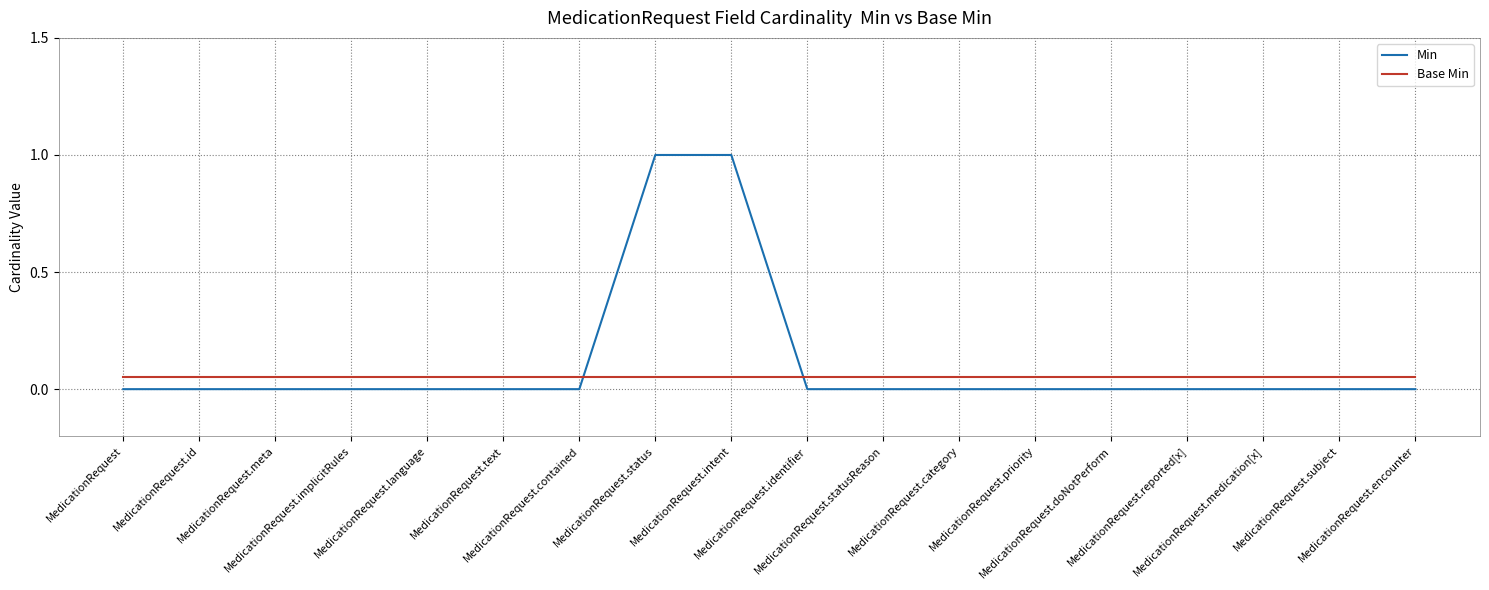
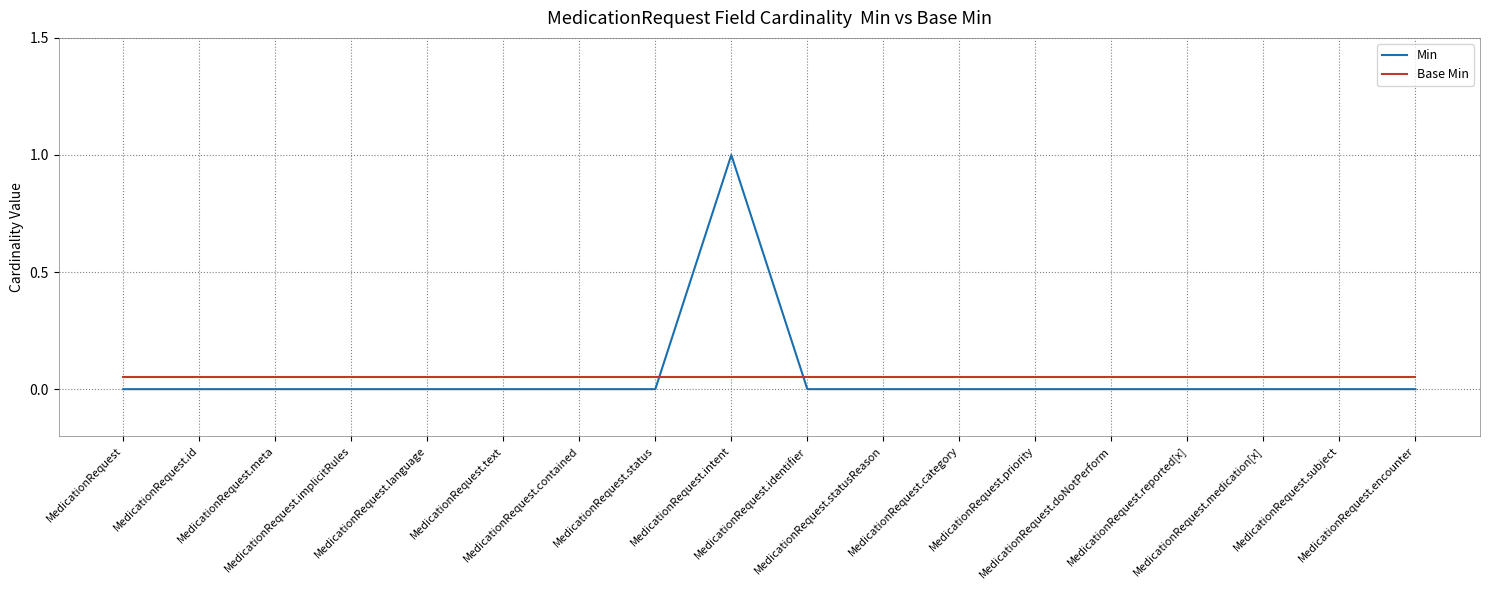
Min, MedicationRequest.status: 1 -> 0
